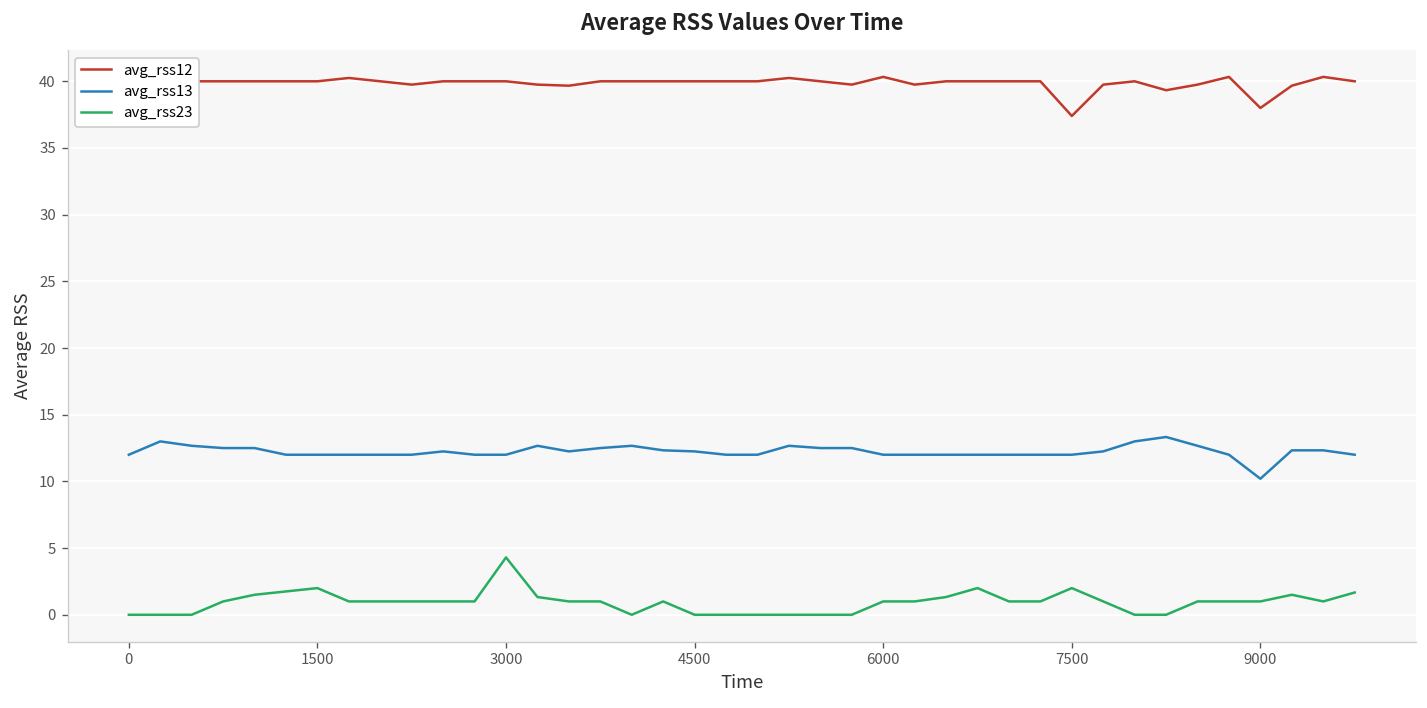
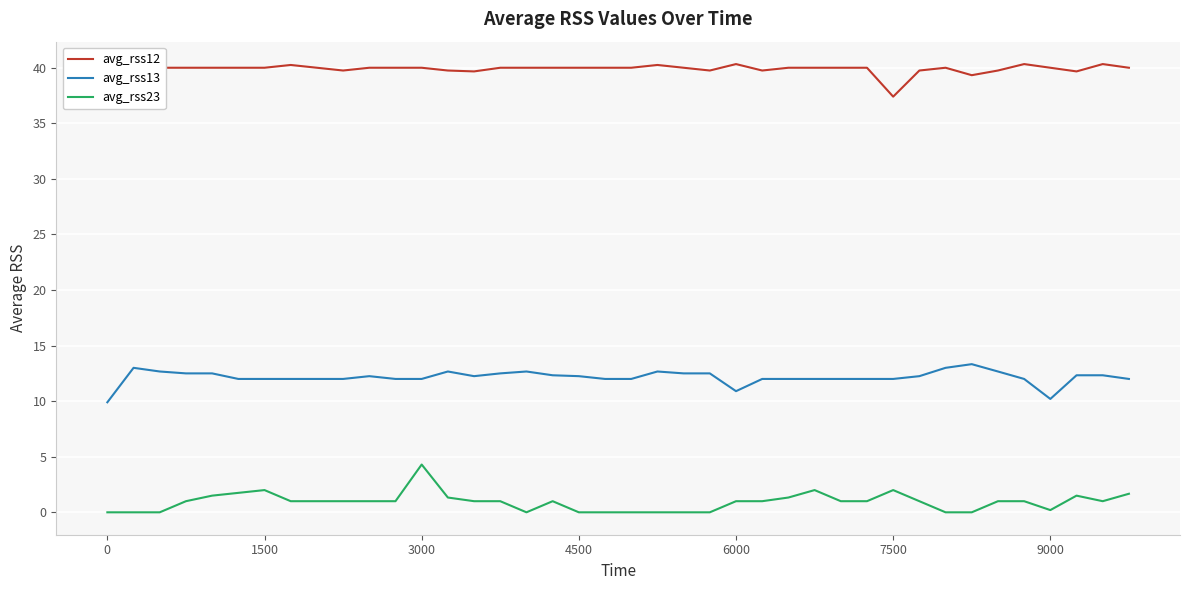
avg_rss13, 0: 12.0 -> 9.9
avg_rss13, 6000: 12.0 -> 10.9
avg_rss12, 9000: 38 -> 40
avg_rss23, 9000: 1.0 -> 0.2
